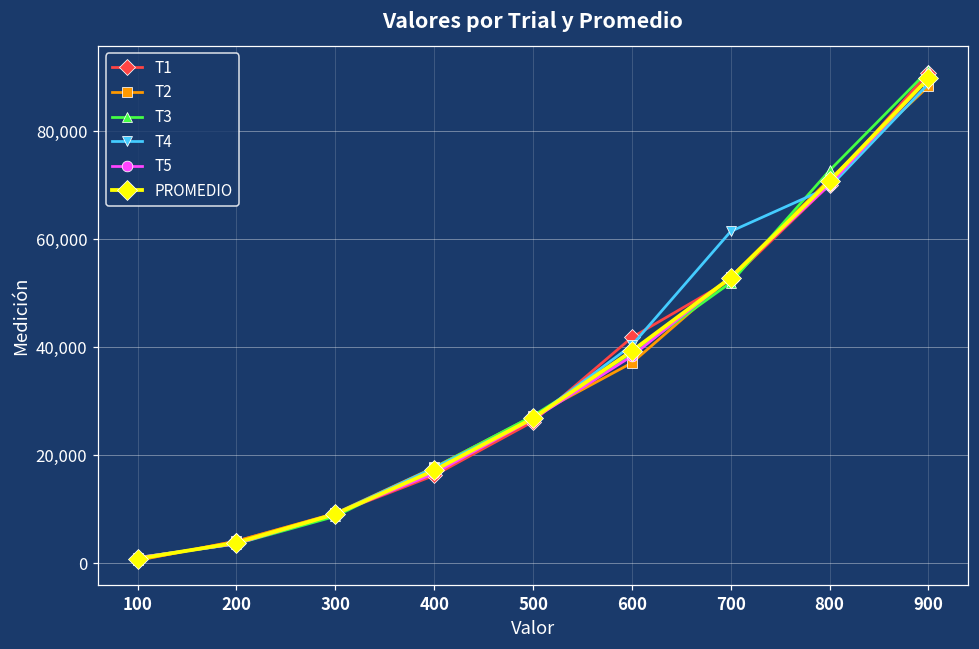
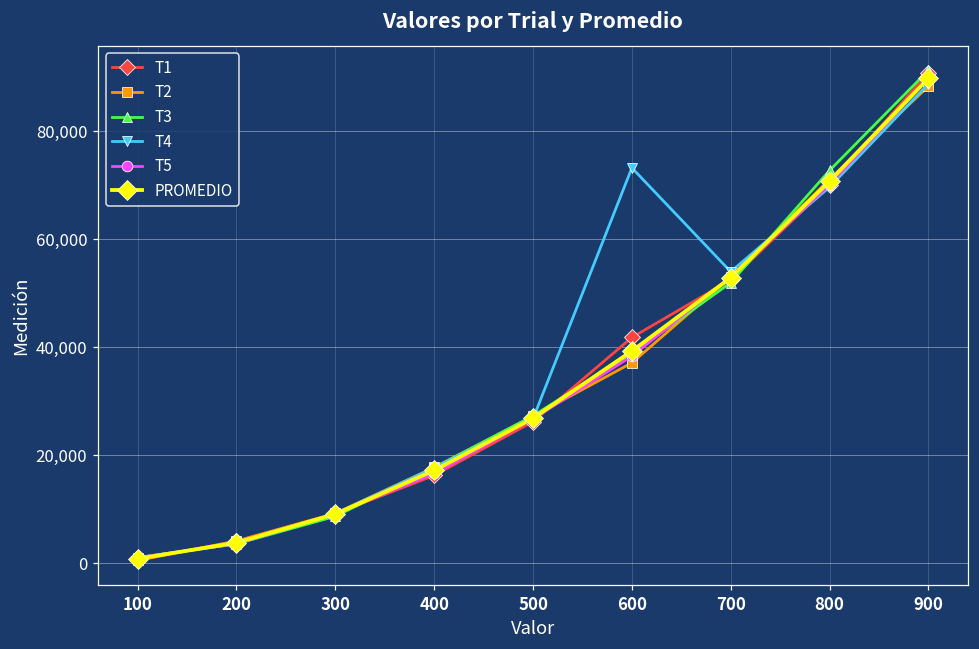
T4, 600: 40,000 -> 73,000
T4, 700: 61,000 -> 54,000
